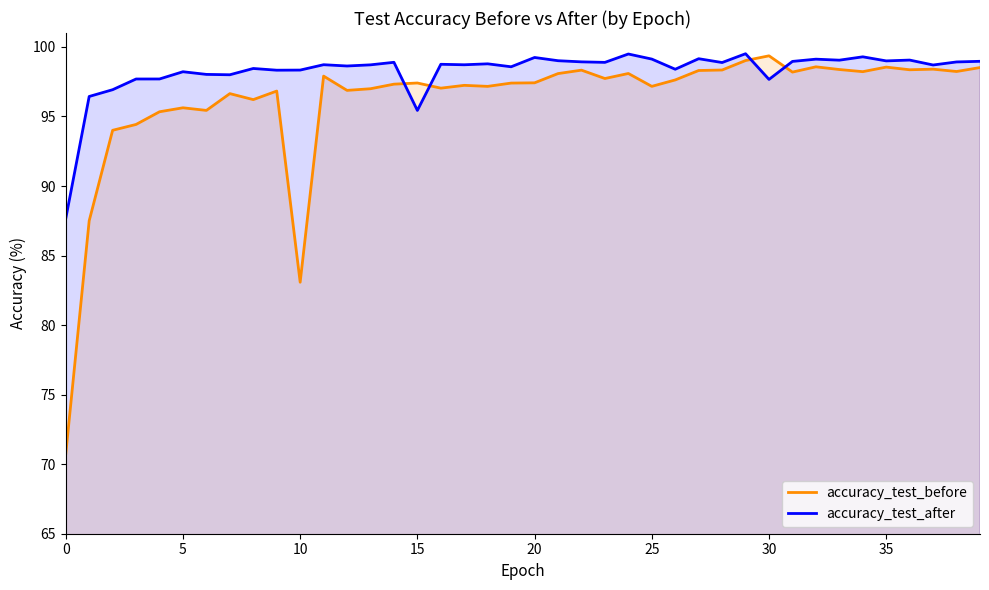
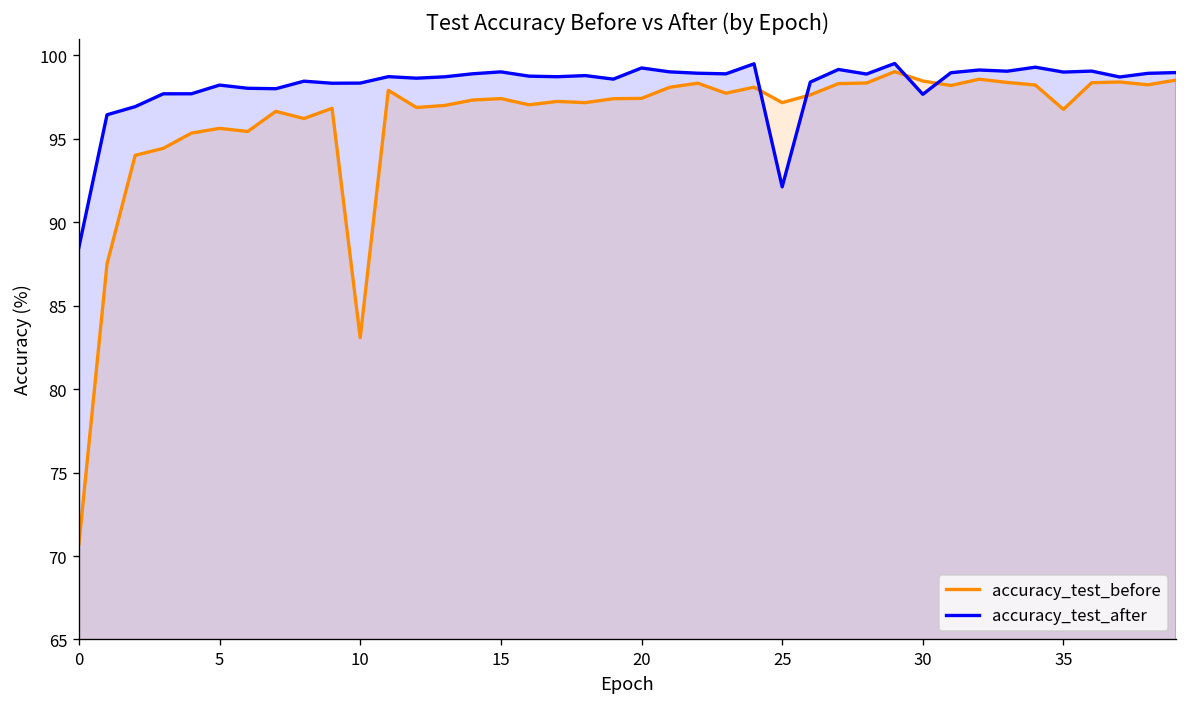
accuracy_test_after, 0: 87.7 -> 88.5
accuracy_test_after, 15: 95.4 -> 99.0
accuracy_test_after, 25: 99.1 -> 92.1
accuracy_test_before, 30: 99.4 -> 98.5
accuracy_test_before, 35: 98.5 -> 96.8
